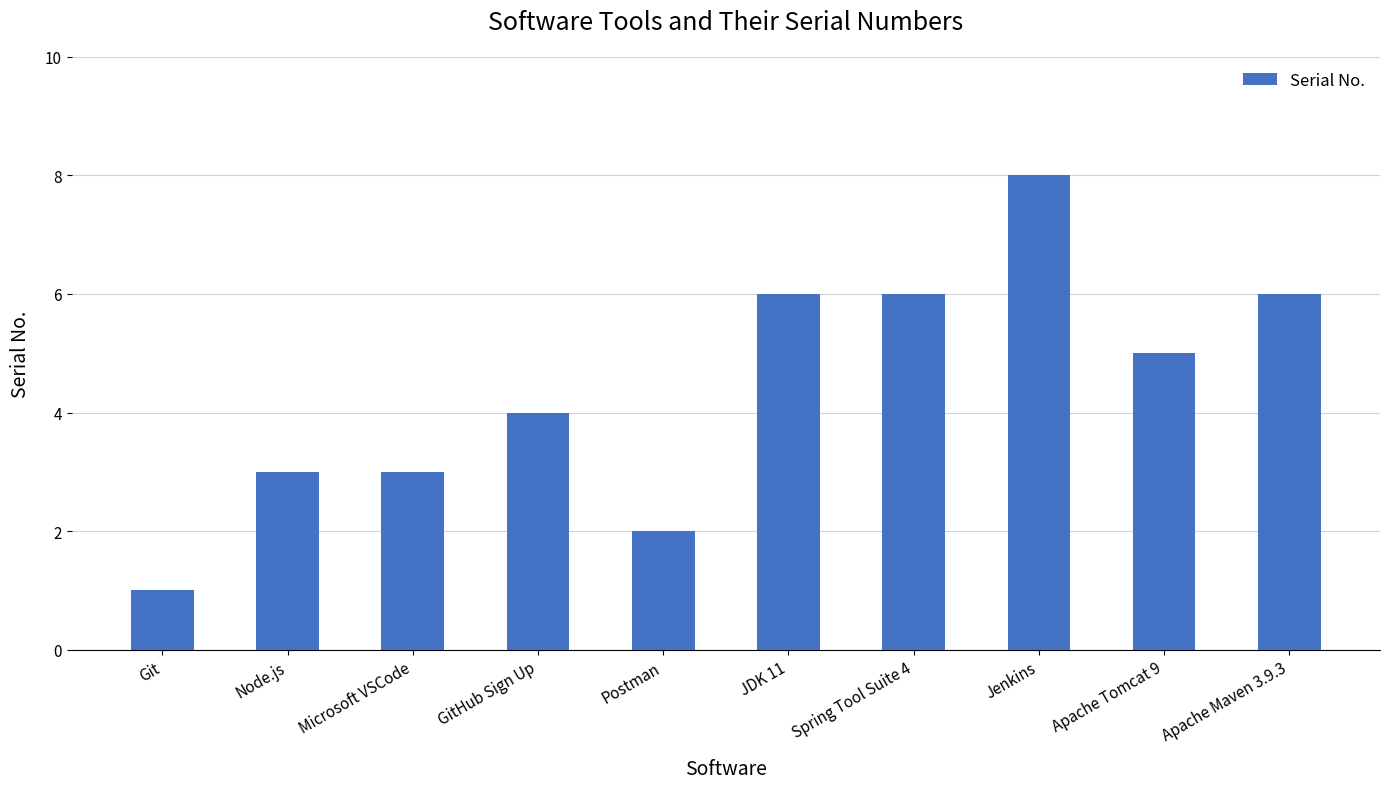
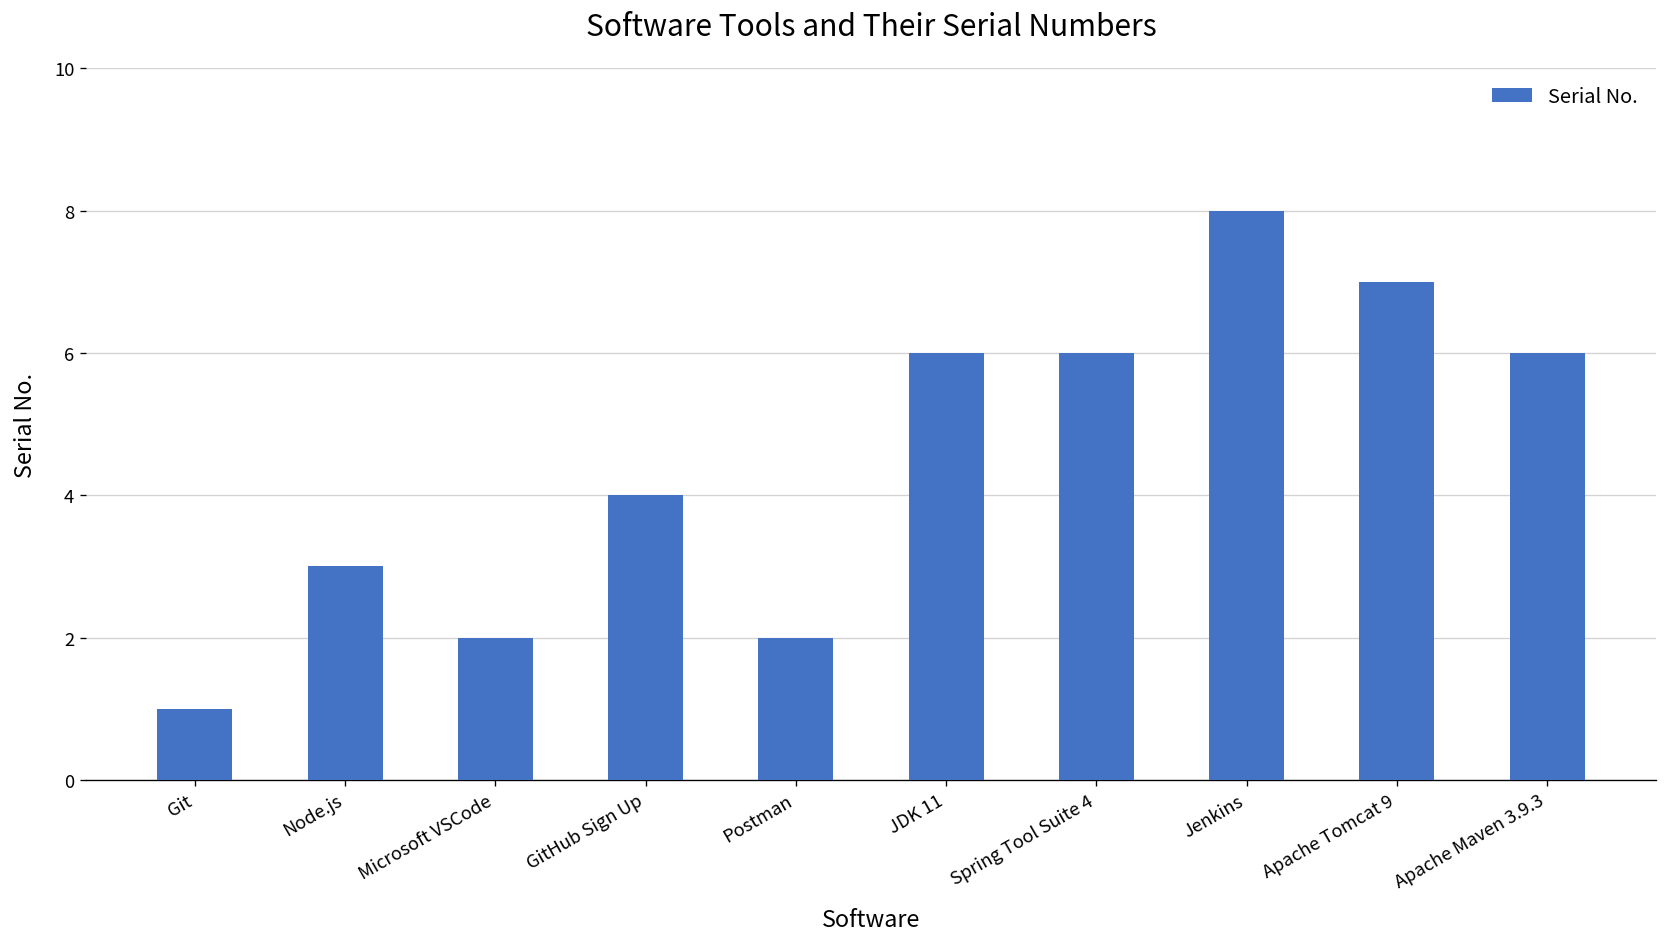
Microsoft VSCode: 3 -> 2
Apache Tomcat 9: 5 -> 7
